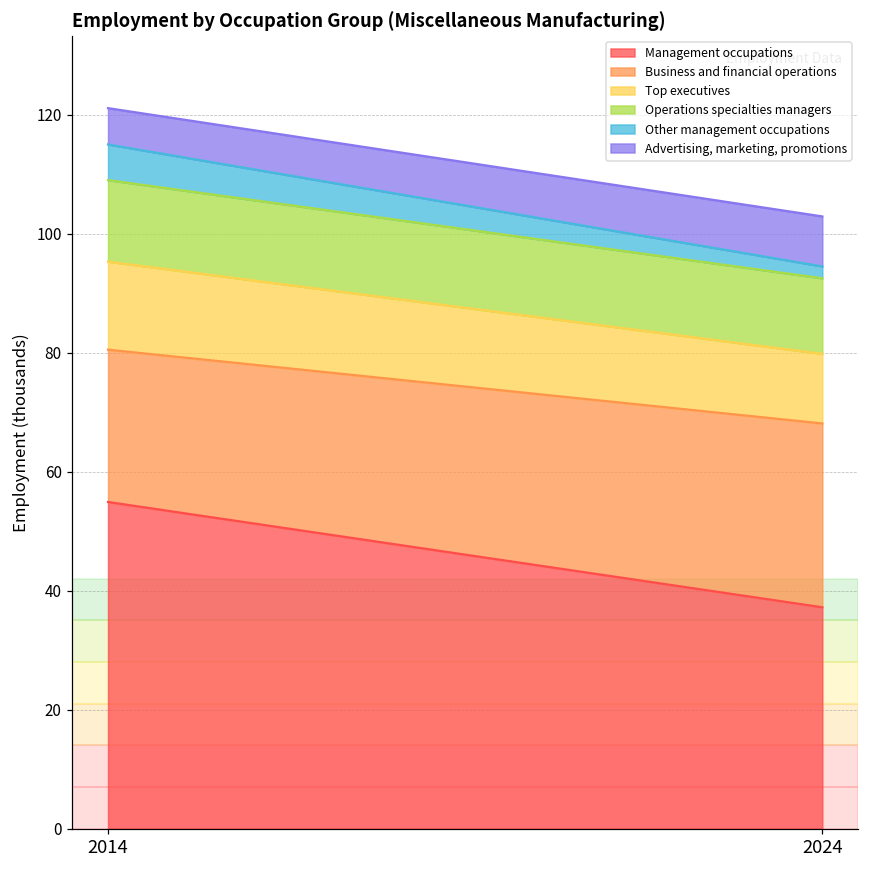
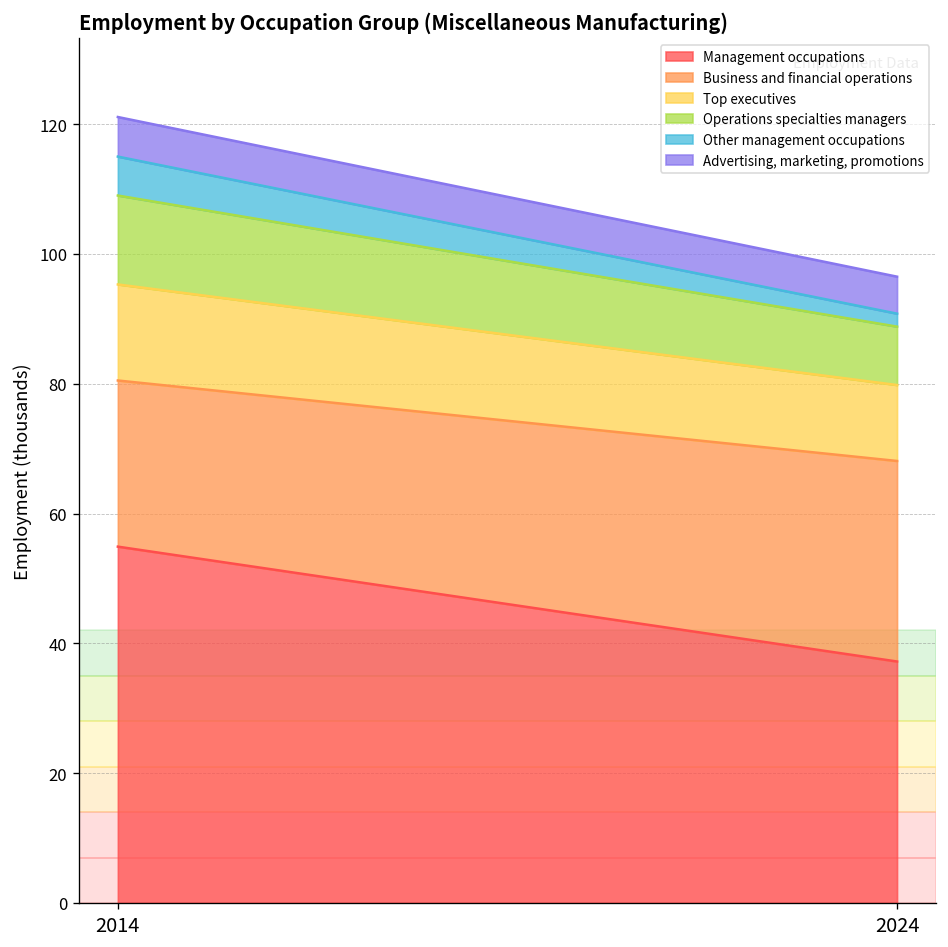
Operations specialties managers, 2024: 13 -> 9
Advertising, marketing, promotions, 2024: 8 -> 6
